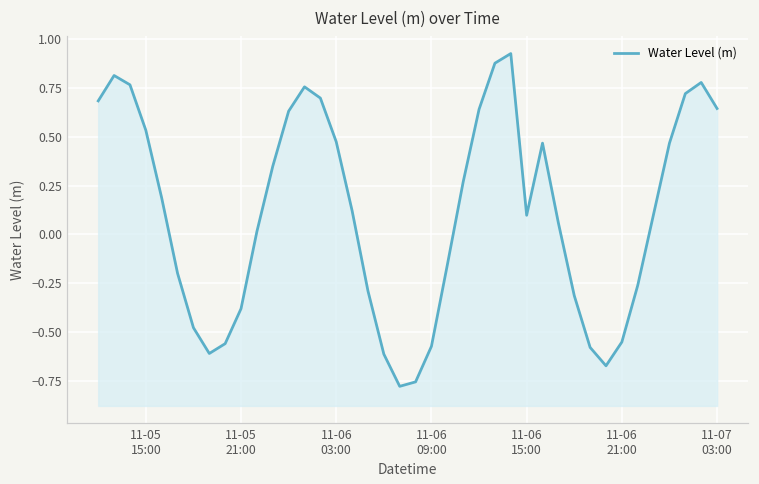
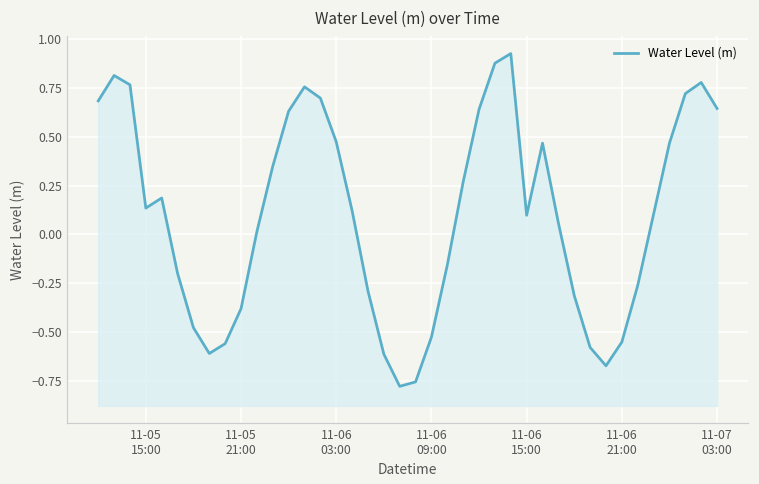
11-05 15:00: 0.53 -> 0.13
11-06 09:00: -0.57 -> -0.53
